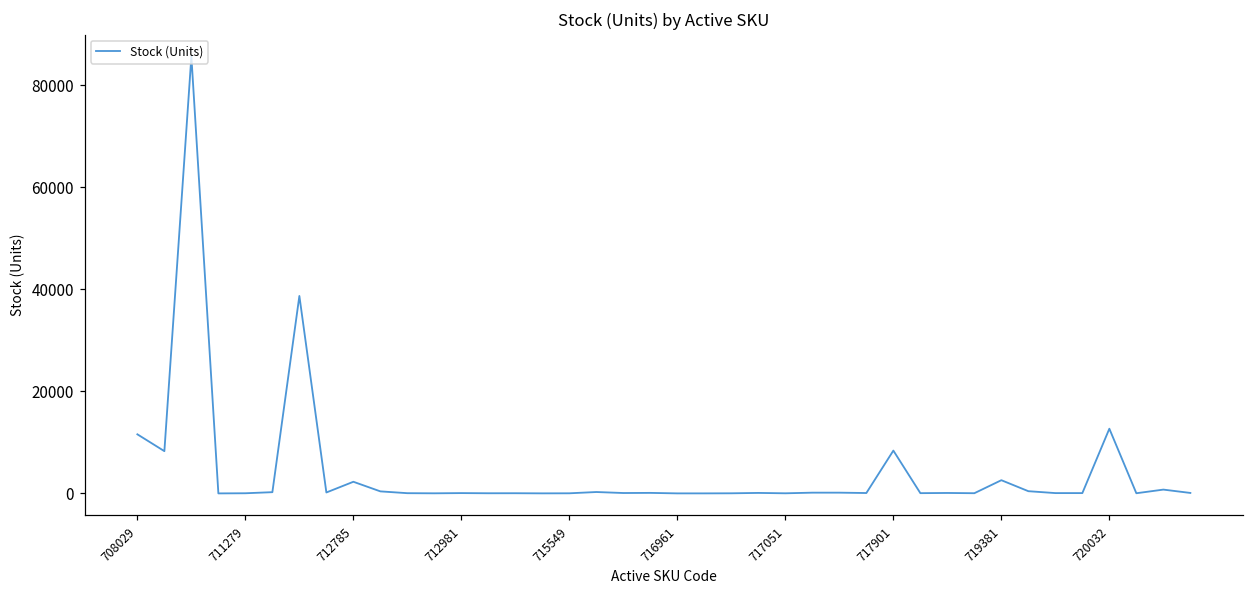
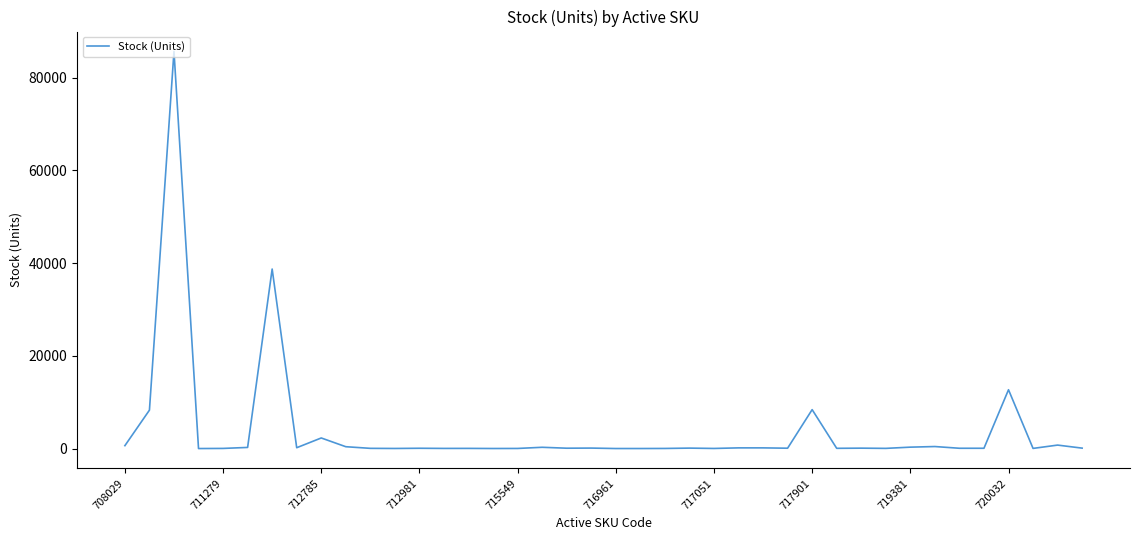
708029: 12000 -> 1000
719381: 3000 -> 0
